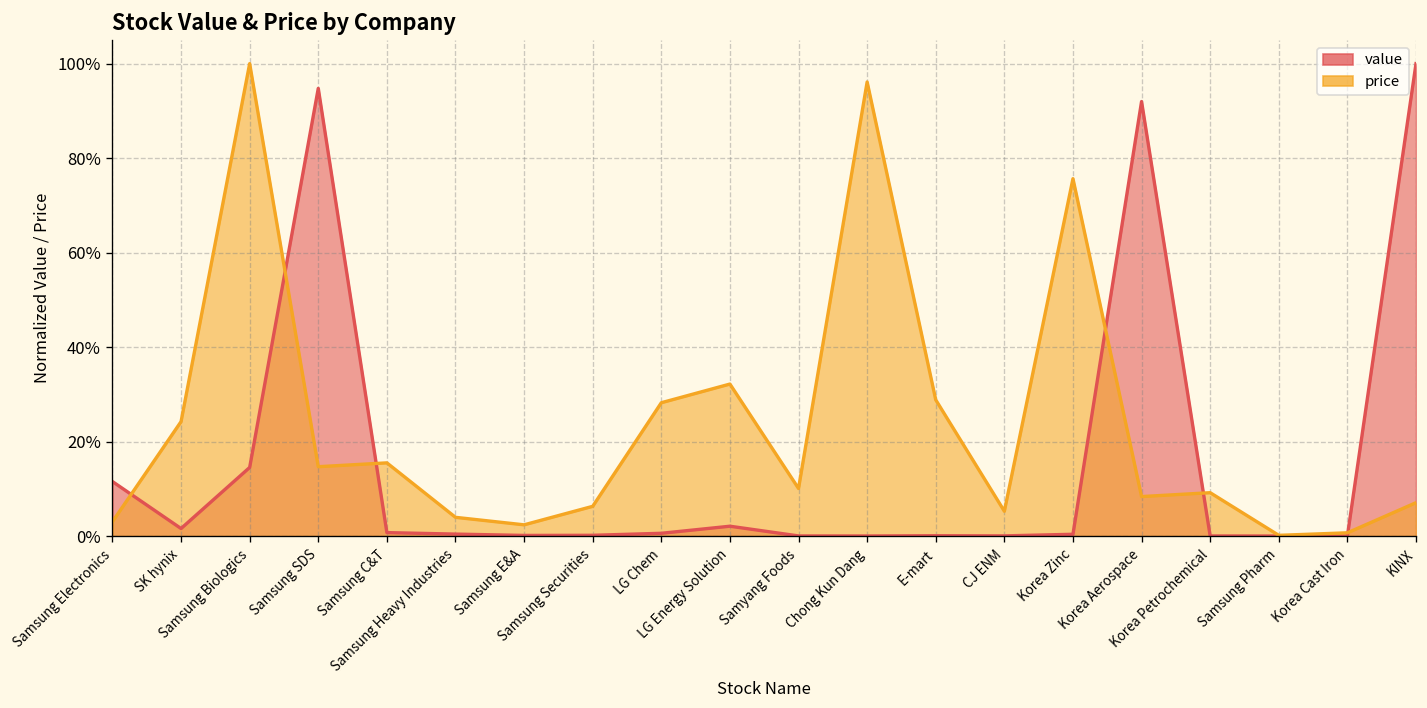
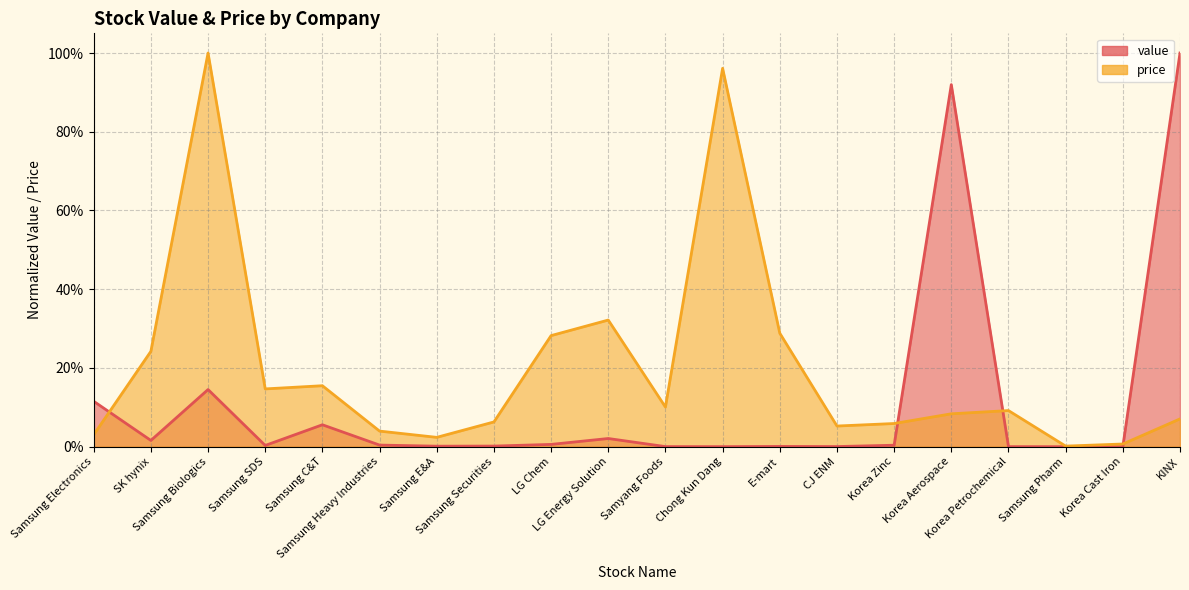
value, Samsung SDS: 95% -> 0%
value, Samsung C&T: 1% -> 6%
price, Korea Zinc: 76% -> 6%
